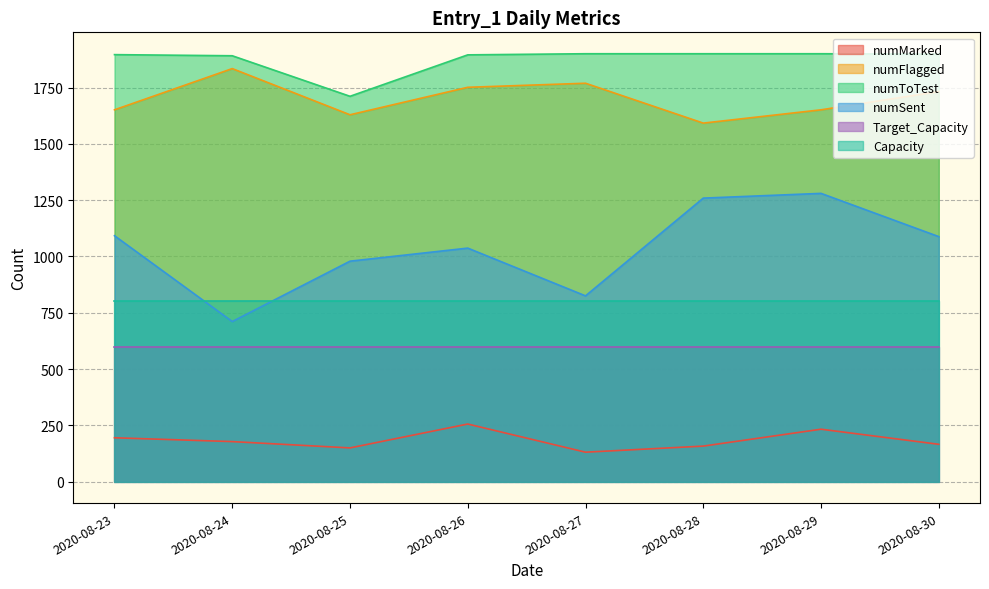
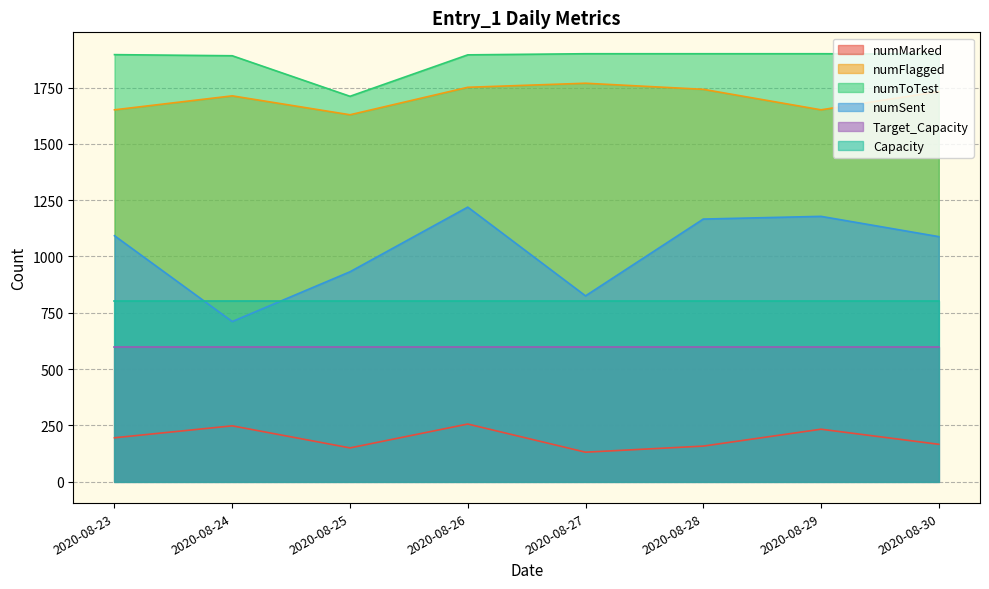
numMarked, 2020-08-24: 180 -> 250
numFlagged, 2020-08-24: 1830 -> 1710
numSent, 2020-08-25: 980 -> 930
numSent, 2020-08-26: 1040 -> 1220
numFlagged, 2020-08-28: 1590 -> 1740
numSent, 2020-08-28: 1260 -> 1170
numSent, 2020-08-29: 1280 -> 1180
